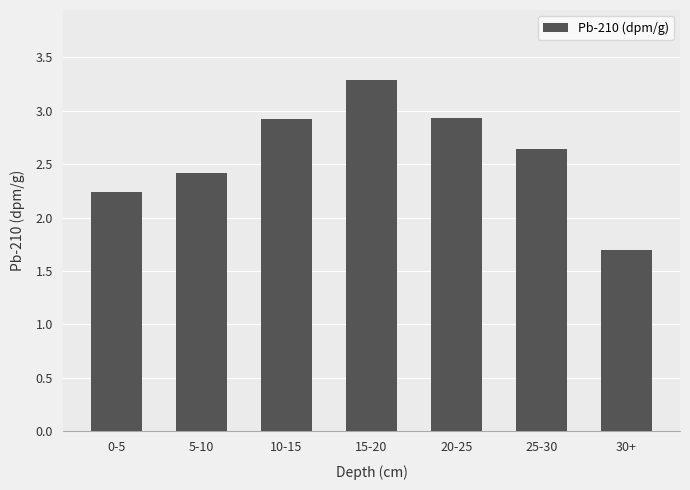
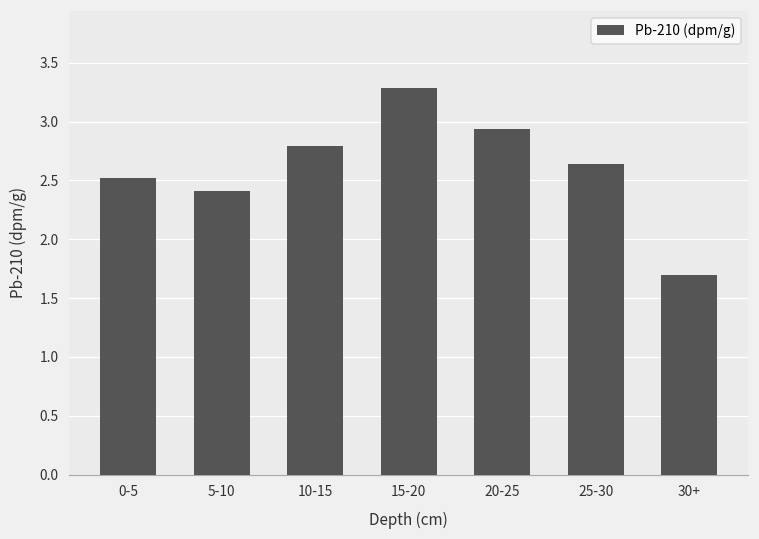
0-5: 2.24 -> 2.52
10-15: 2.92 -> 2.80
